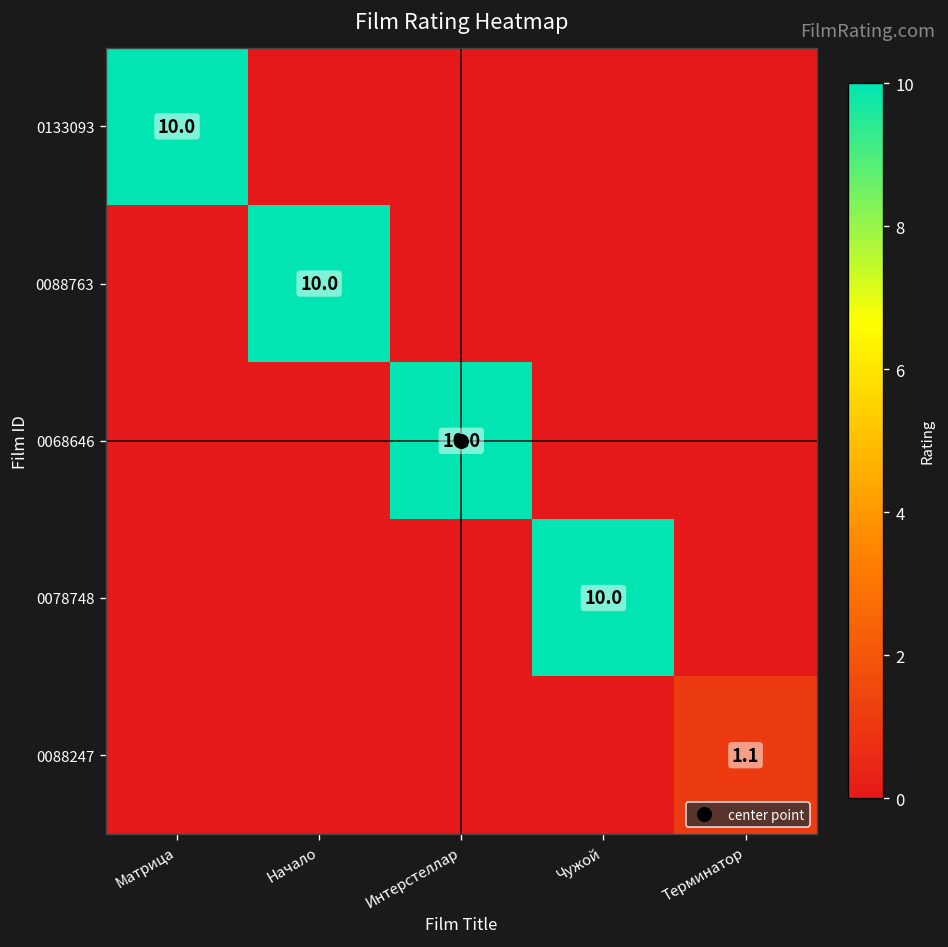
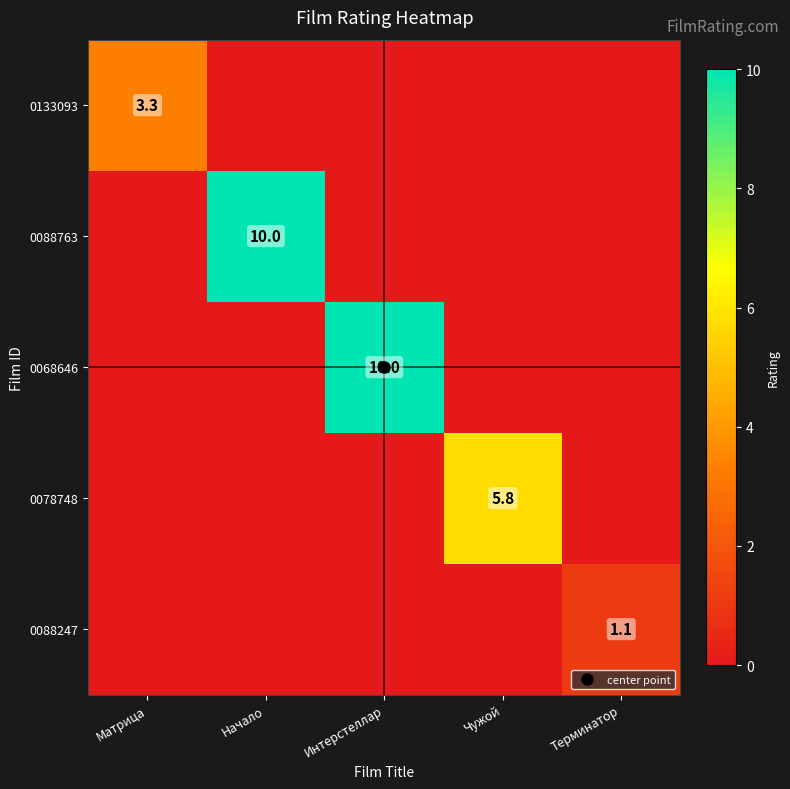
0133093, Матрица: 10.0 -> 3.3
0078748, Чужой: 10.0 -> 5.8
